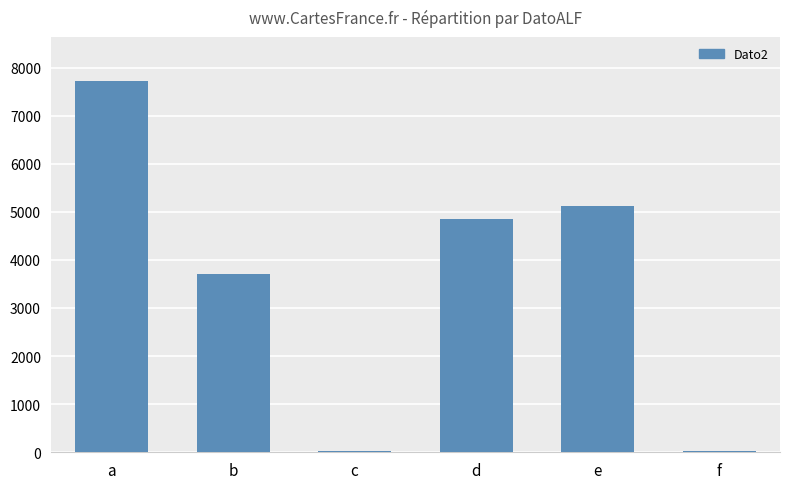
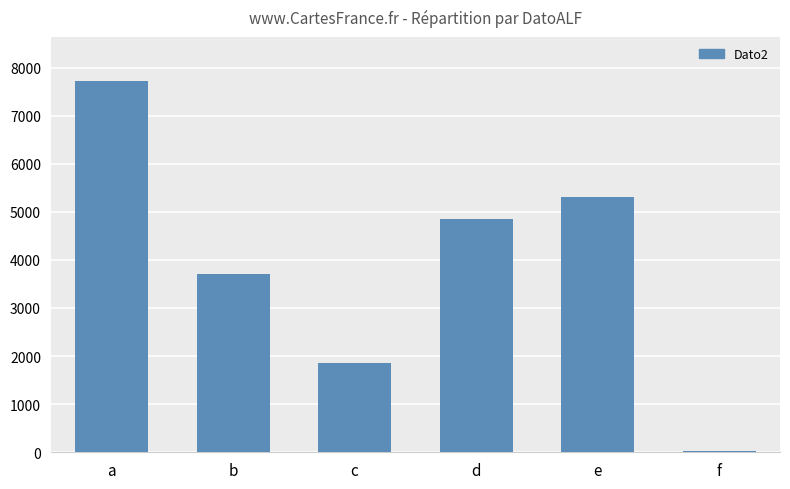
c: 0 -> 1900
e: 5100 -> 5300
